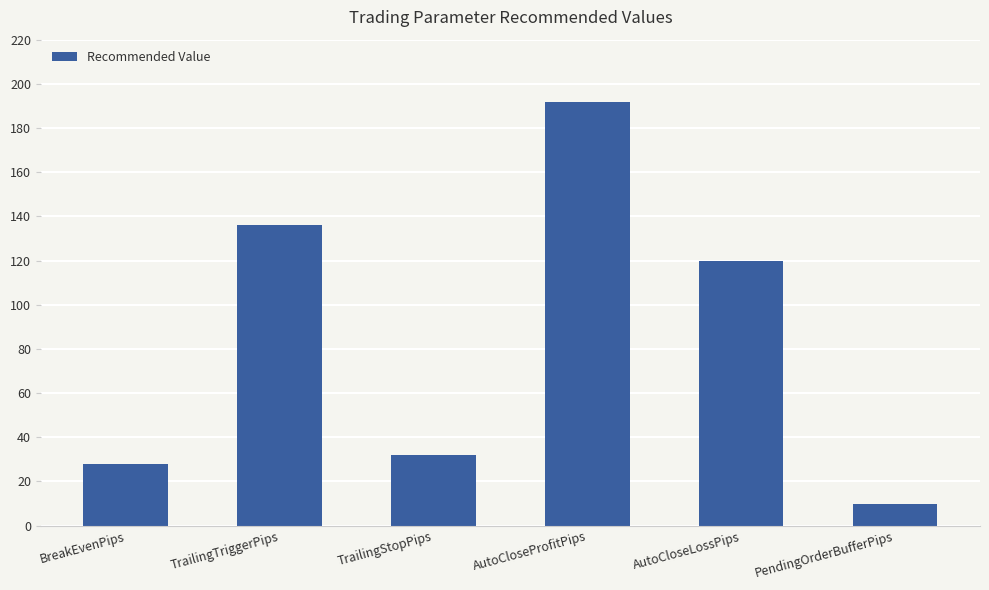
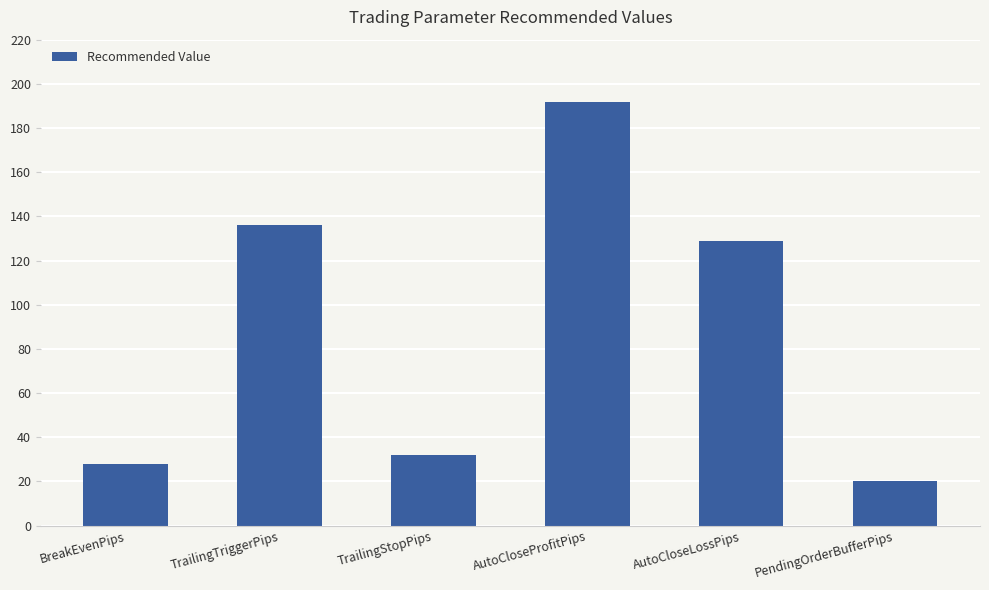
AutoCloseLossPips: 120 -> 129
PendingOrderBufferPips: 10 -> 20
